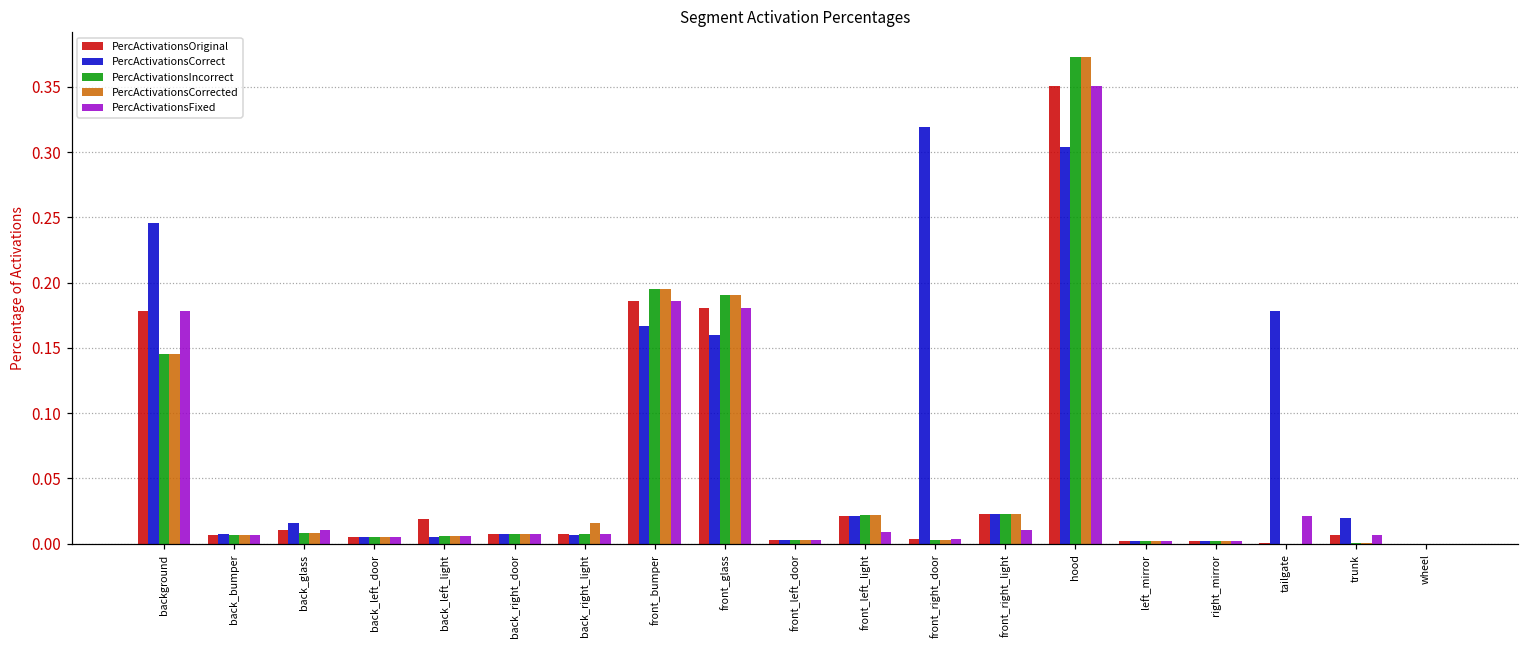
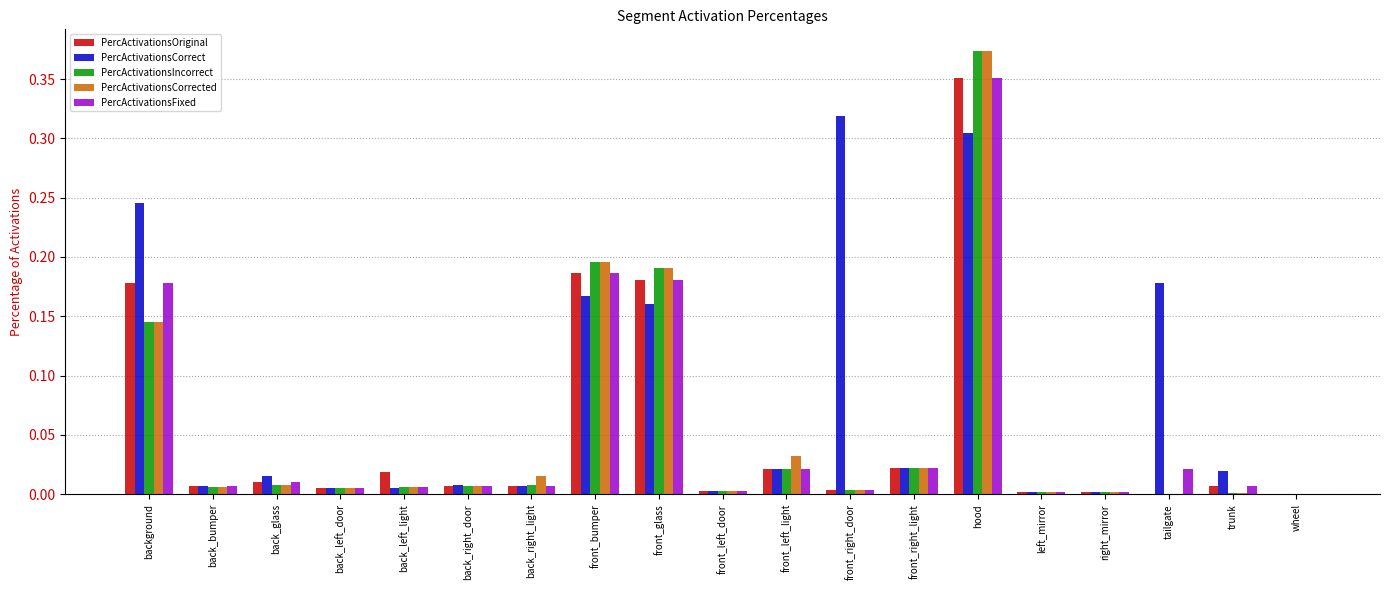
PercActivationsCorrected, front_left_light: 0.022 -> 0.032
PercActivationsFixed, front_left_light: 0.009 -> 0.022
PercActivationsFixed, front_right_light: 0.010 -> 0.023
